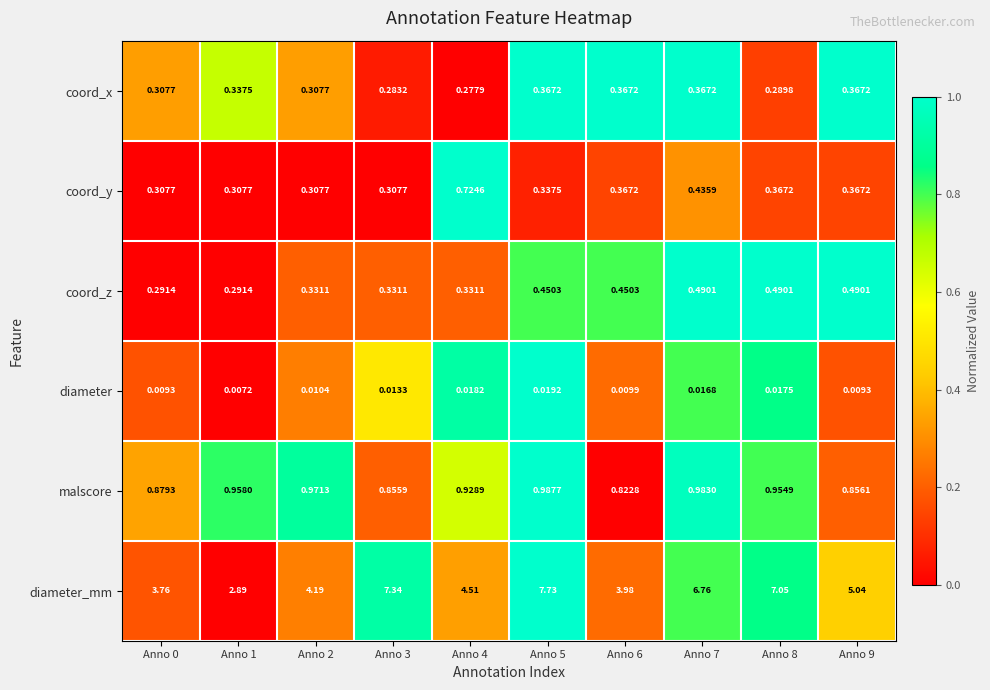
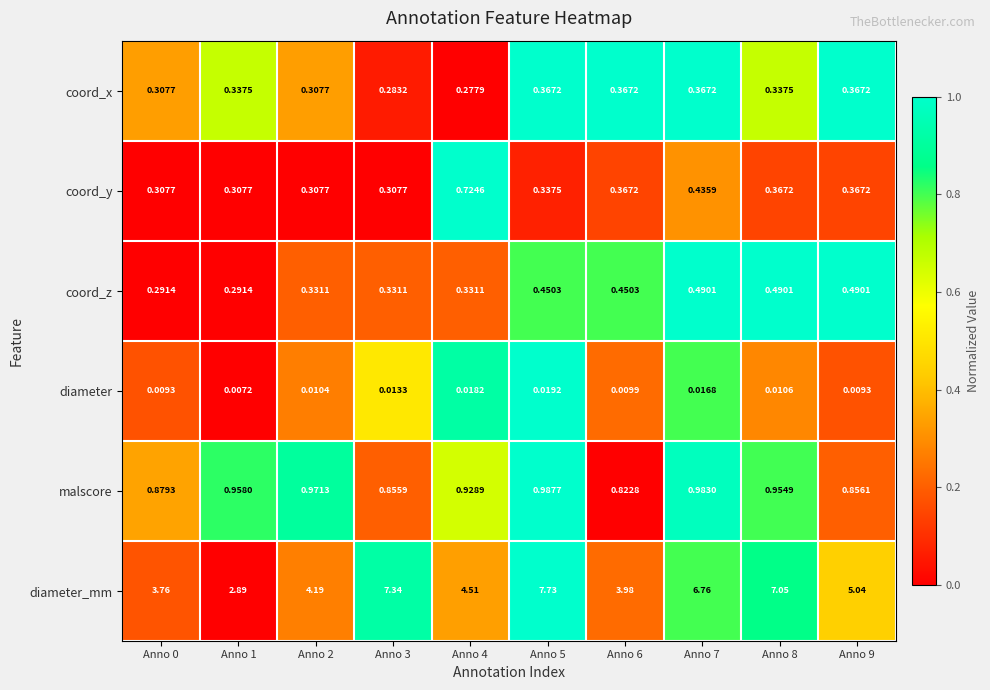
coord_x, Anno 8: 0.2898 -> 0.3375
diameter, Anno 8: 0.0175 -> 0.0106
